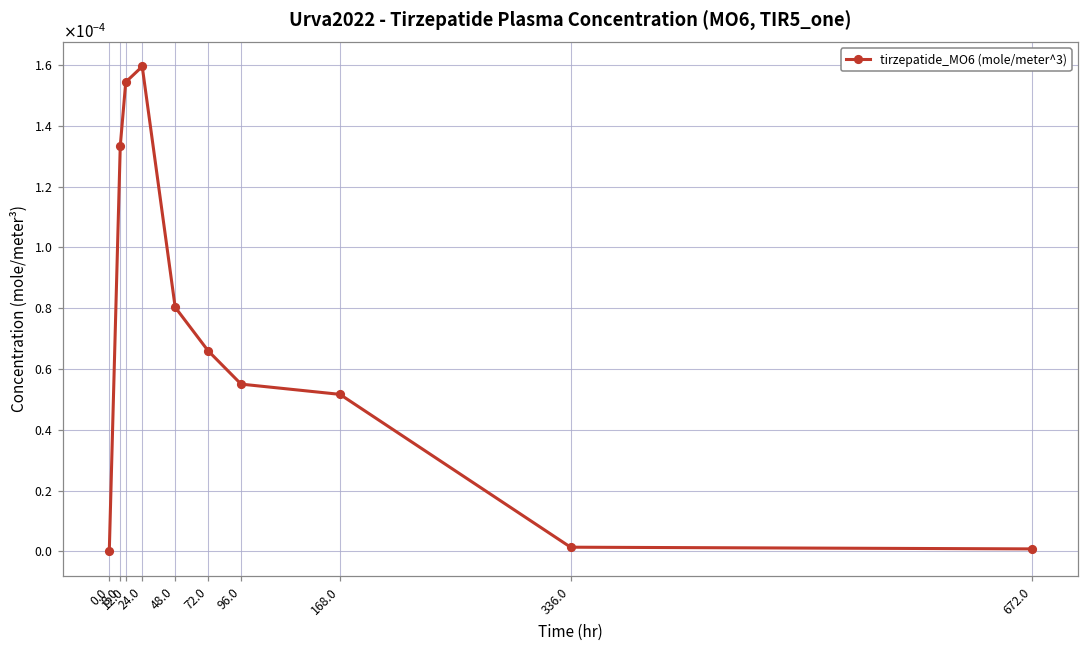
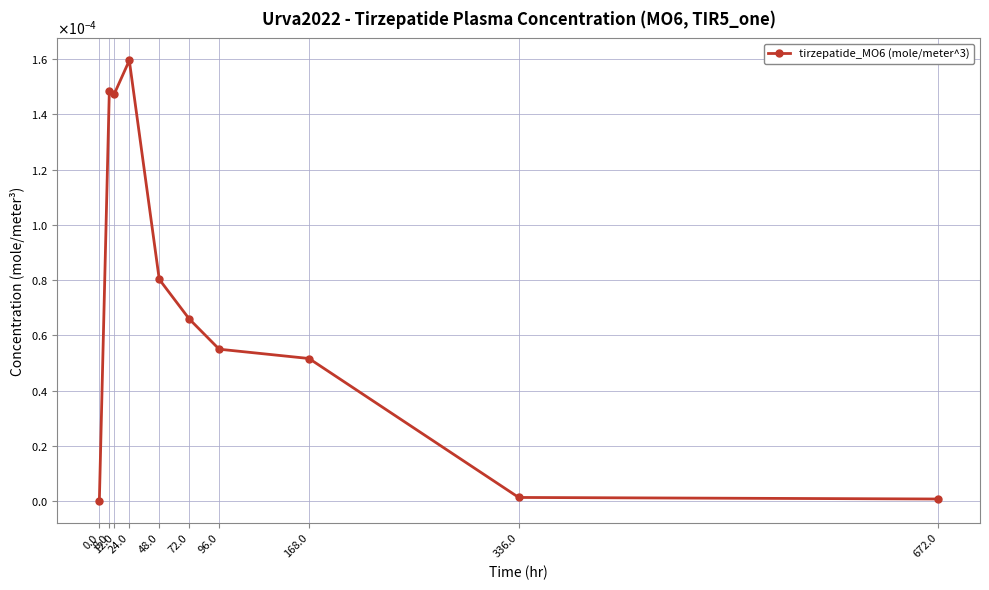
8.0: 0.000133 -> 0.000149
12.0: 0.000154 -> 0.000147
